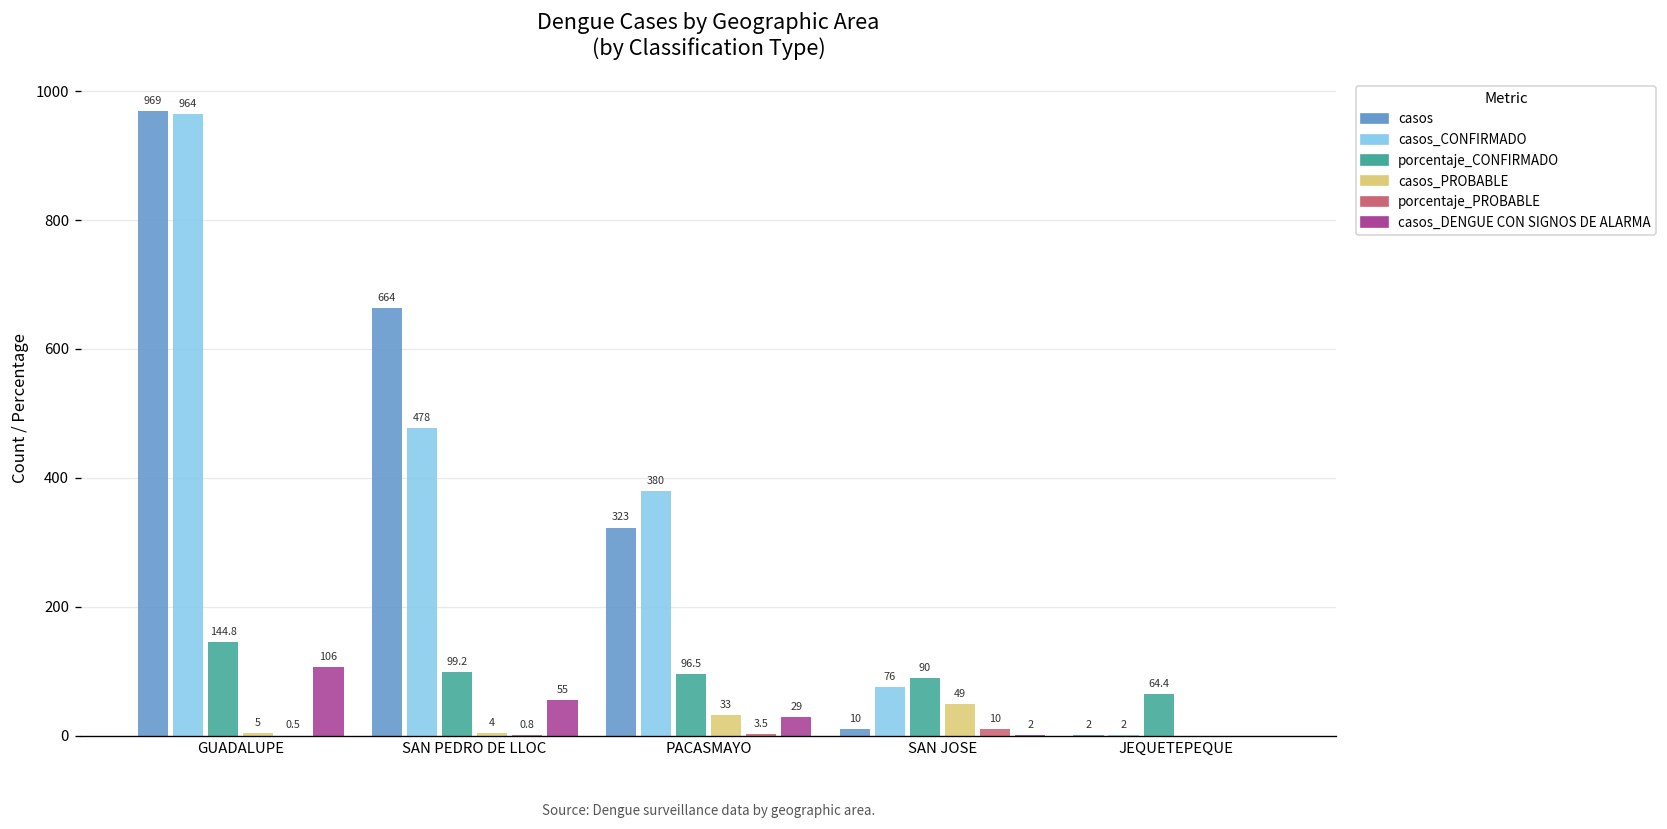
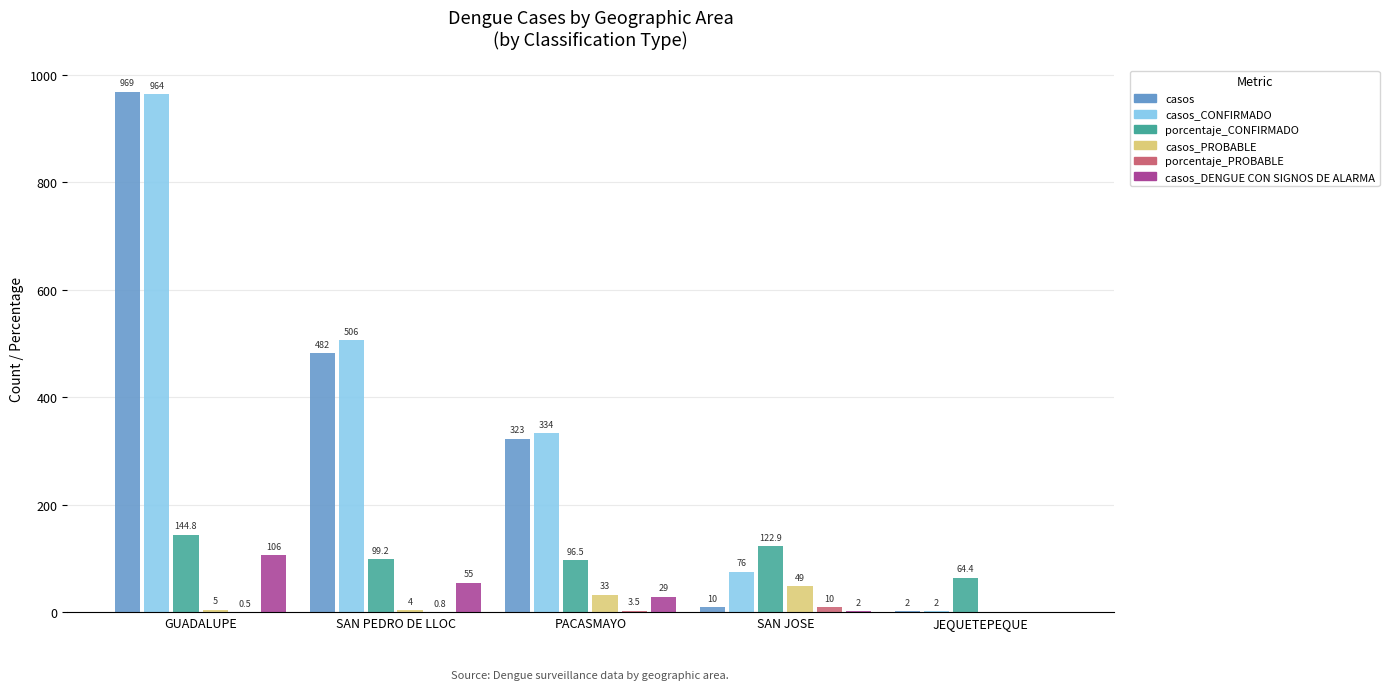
casos, SAN PEDRO DE LLOC: 664 -> 482
casos_CONFIRMADO, SAN PEDRO DE LLOC: 478 -> 506
casos_CONFIRMADO, PACASMAYO: 380 -> 334
porcentaje_CONFIRMADO, SAN JOSE: 90 -> 122.9
